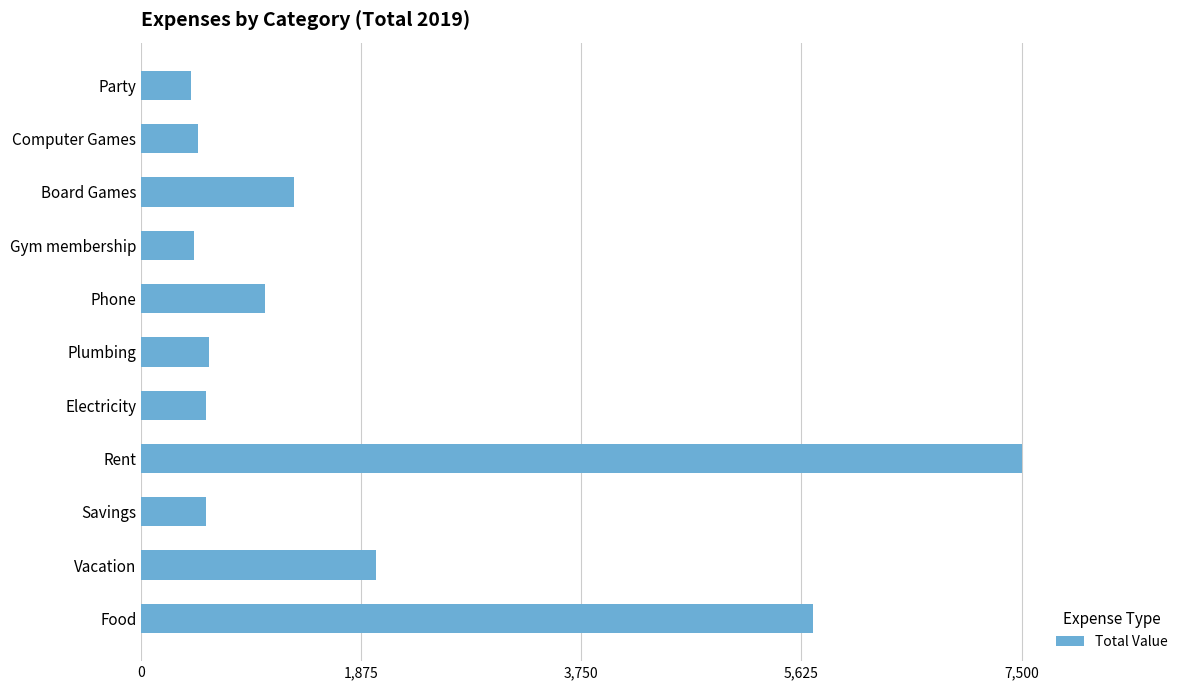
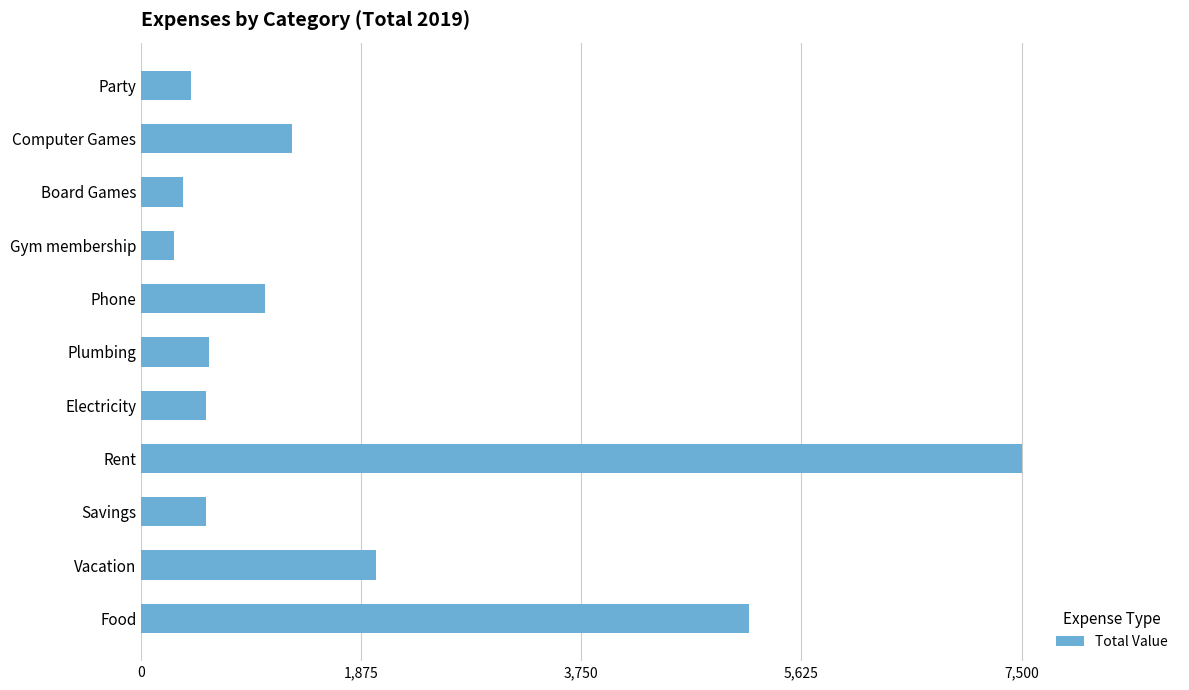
Computer Games: 480 -> 1,280
Board Games: 1,300 -> 350
Gym membership: 450 -> 280
Food: 5,720 -> 5,180
